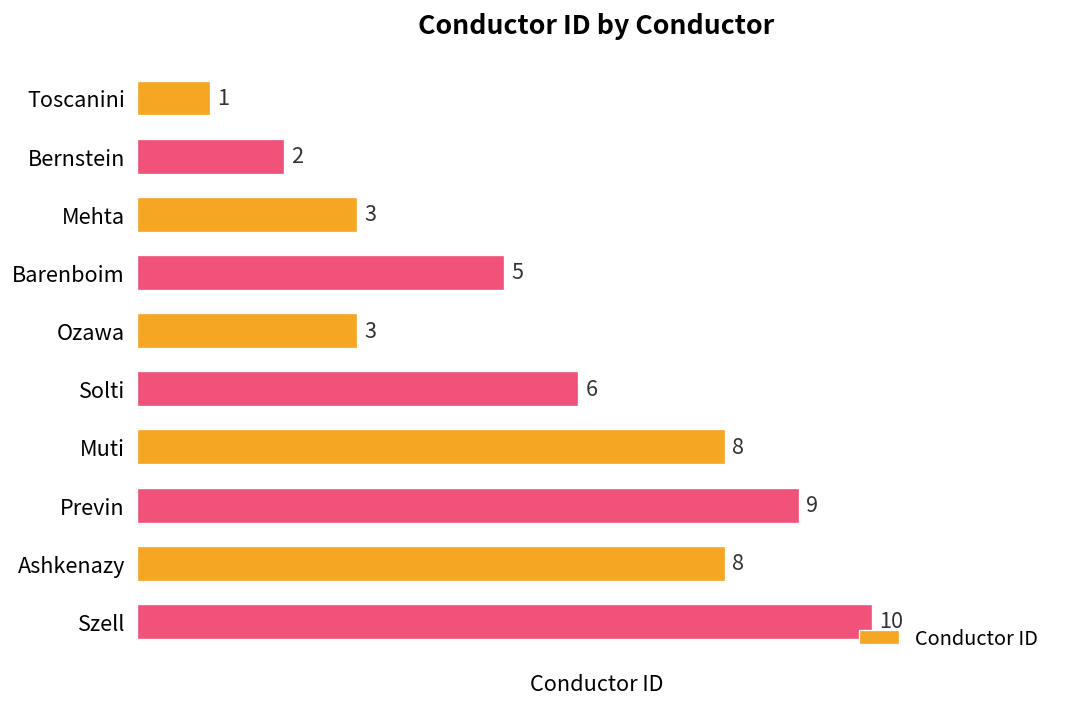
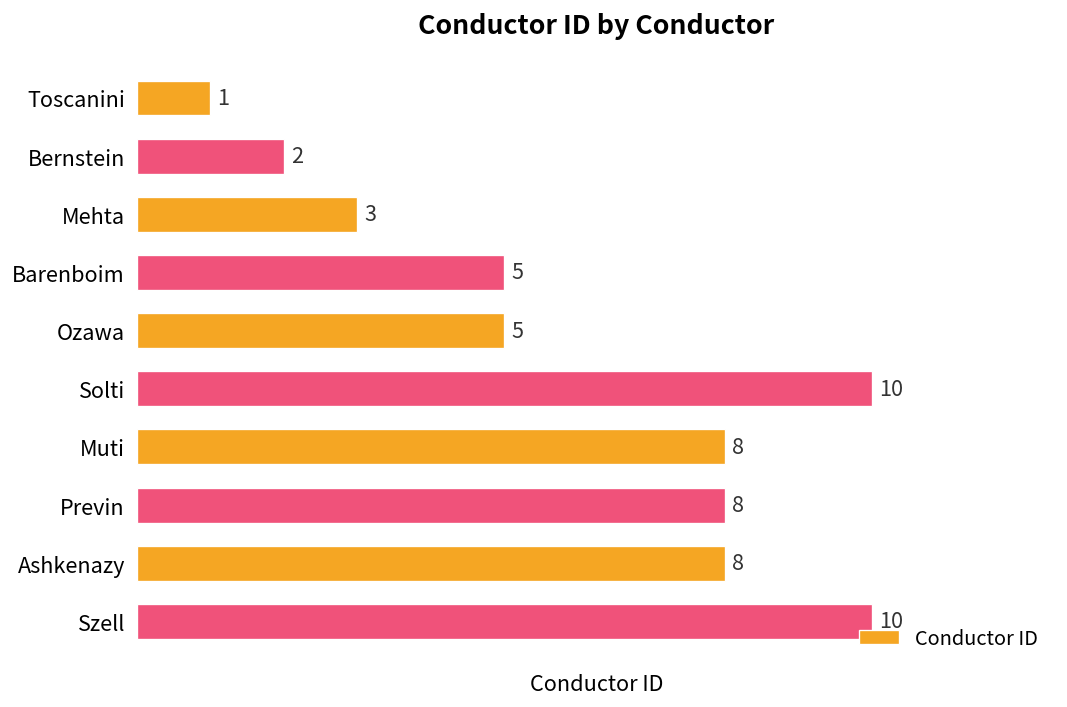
Ozawa: 3 -> 5
Solti: 6 -> 10
Previn: 9 -> 8
